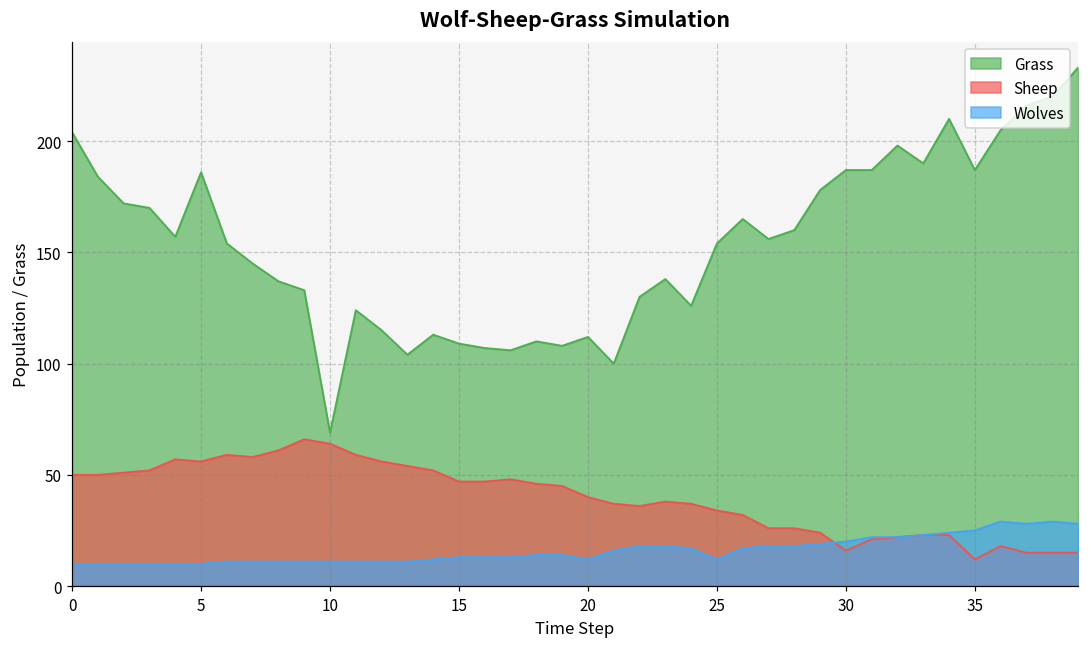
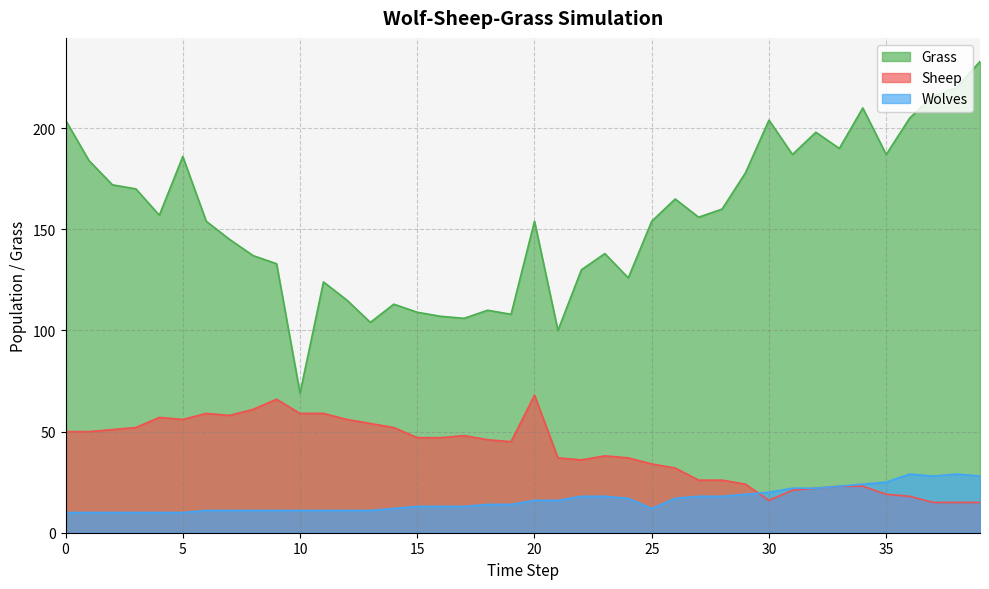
Sheep, 10: 64 -> 59
Grass, 20: 112 -> 154
Sheep, 20: 40 -> 68
Wolves, 20: 12 -> 16
Grass, 30: 187 -> 204
Sheep, 35: 12 -> 19
